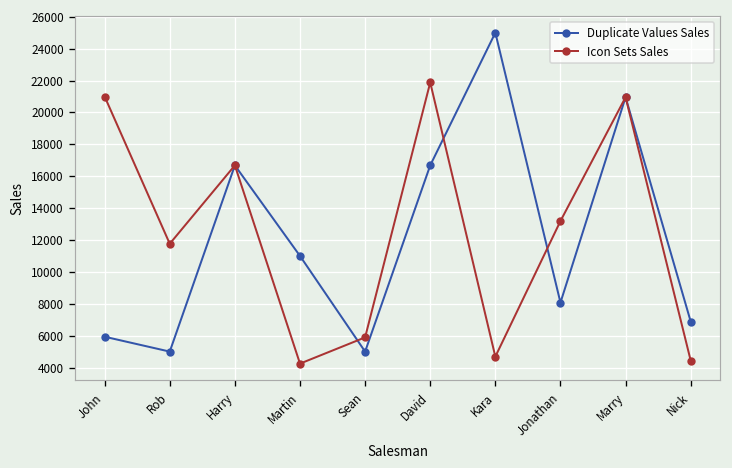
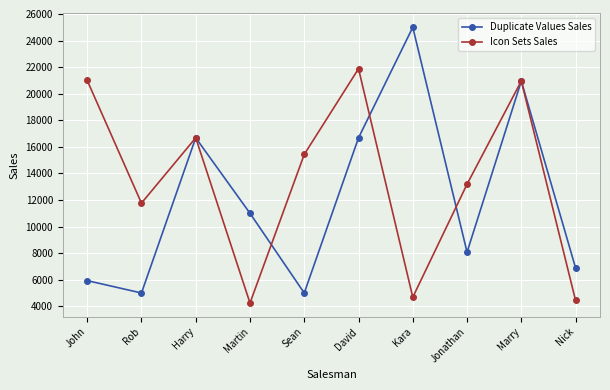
Icon Sets Sales, Sean: 5900 -> 15400
